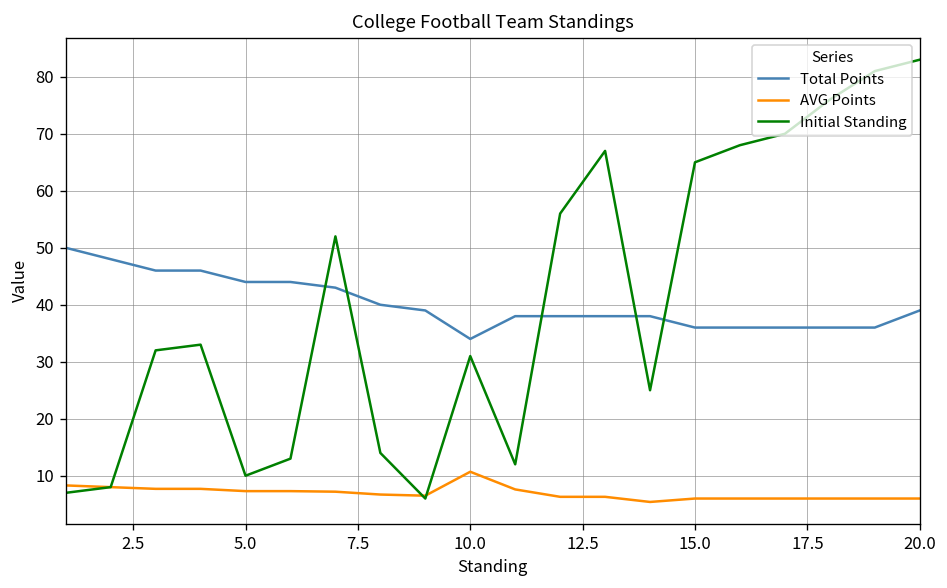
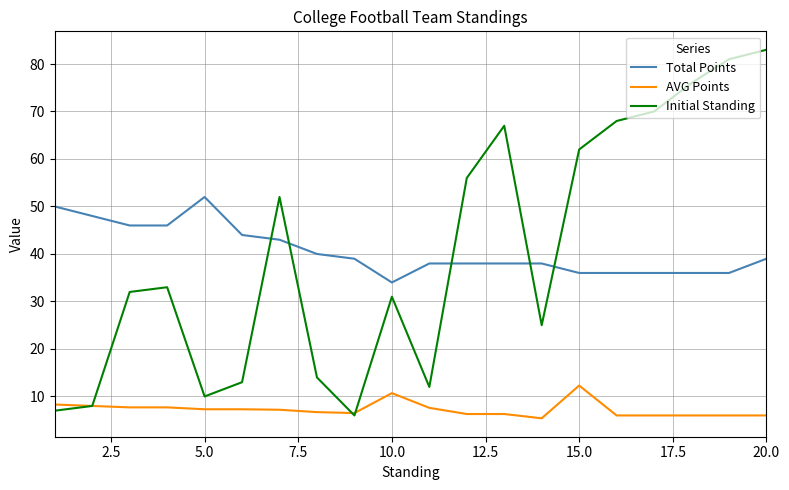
Total Points, 5.0: 44 -> 52
AVG Points, 15.0: 6 -> 12
Initial Standing, 15.0: 65 -> 62
